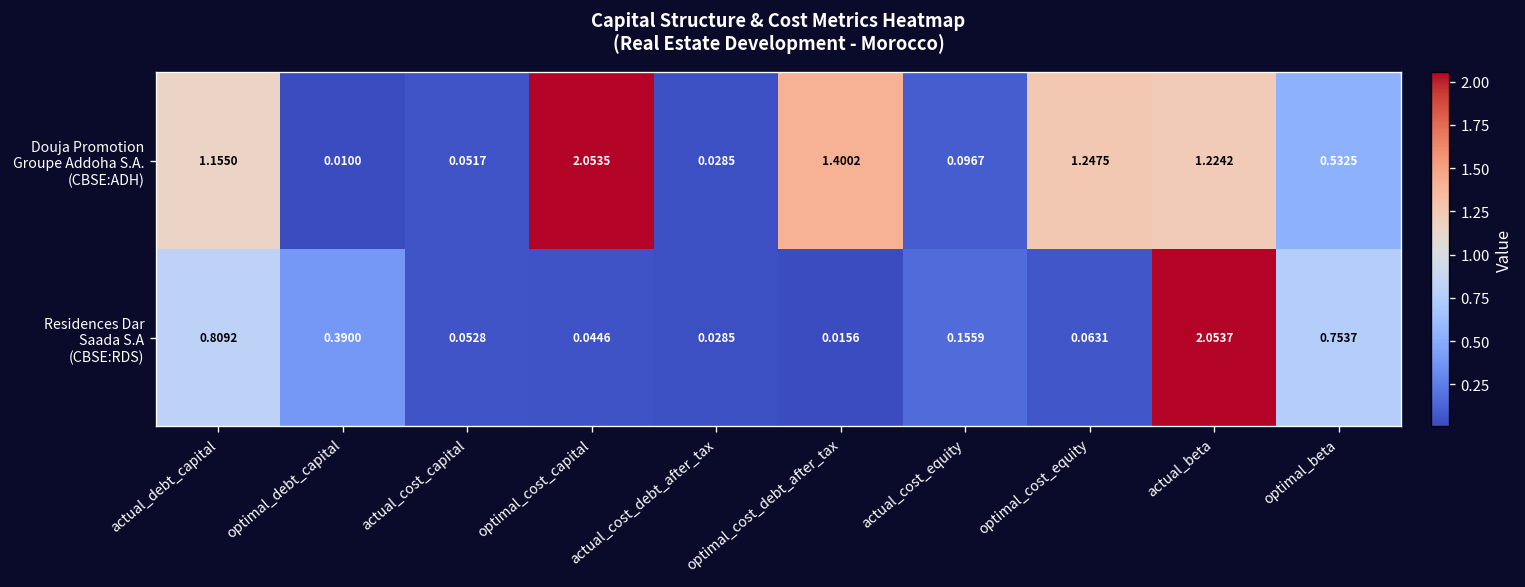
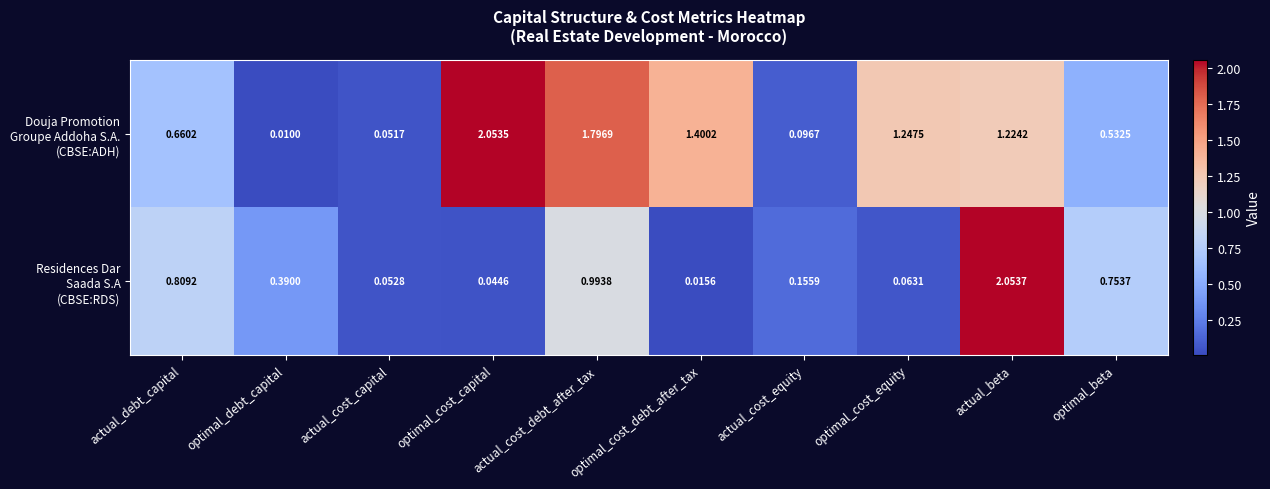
Douja Promotion Groupe Addoha S.A. (CBSE:ADH), actual_debt_capital: 1.1550 -> 0.6602
Douja Promotion Groupe Addoha S.A. (CBSE:ADH), actual_cost_debt_after_tax: 0.0285 -> 1.7969
Residences Dar Saada S.A (CBSE:RDS), actual_cost_debt_after_tax: 0.0285 -> 0.9938
